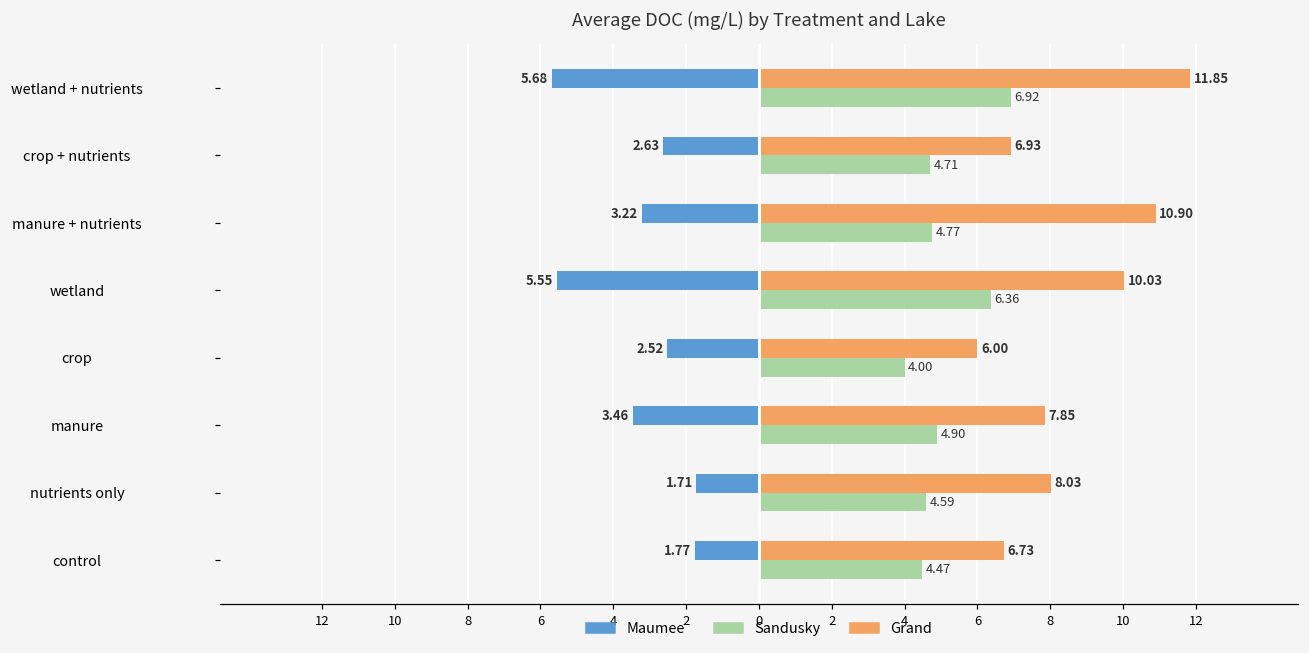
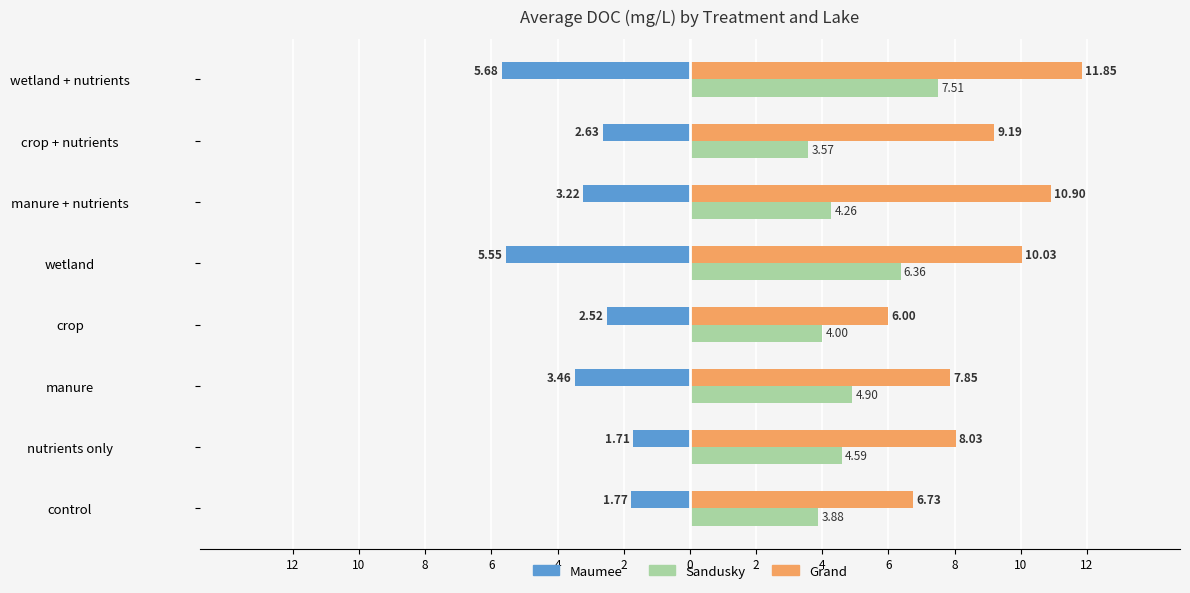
Sandusky, wetland + nutrients: 6.92 -> 7.51
Grand, crop + nutrients: 6.93 -> 9.19
Sandusky, crop + nutrients: 4.71 -> 3.57
Sandusky, manure + nutrients: 4.77 -> 4.26
Sandusky, control: 4.47 -> 3.88
